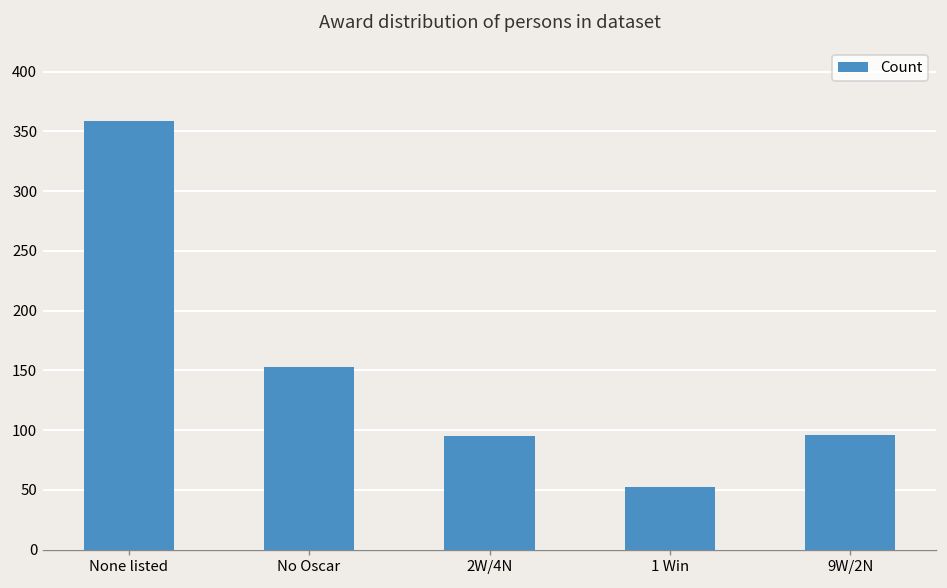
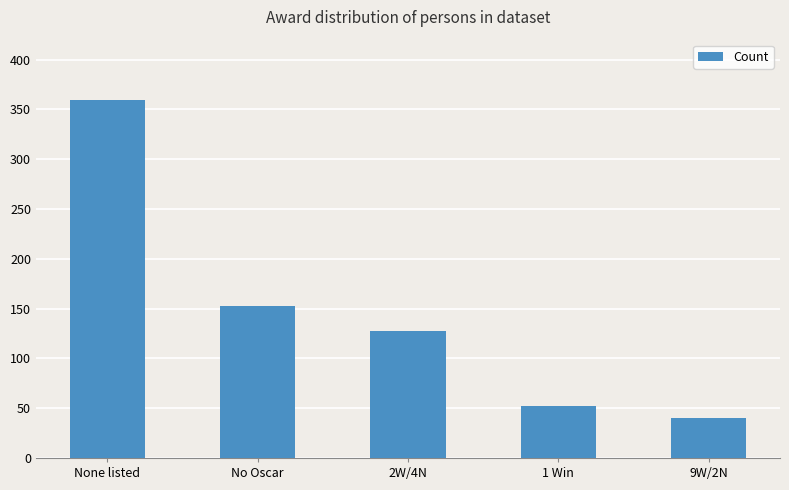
2W/4N: 100 -> 130
9W/2N: 100 -> 40
